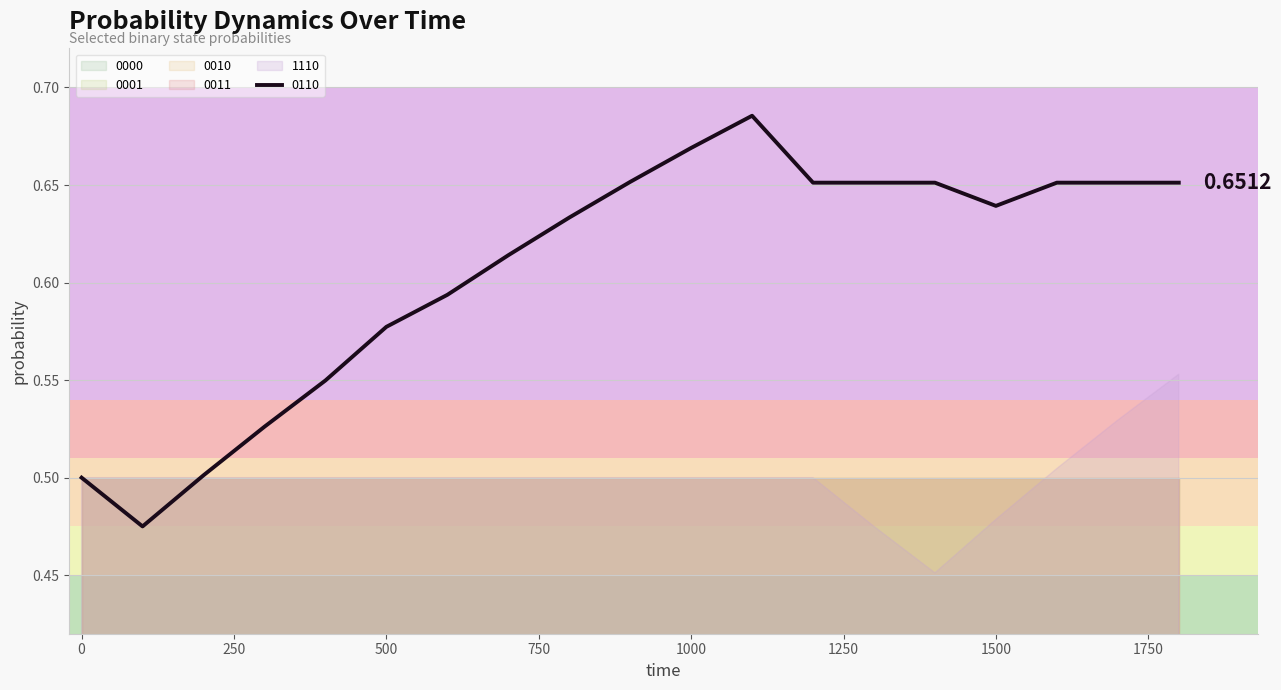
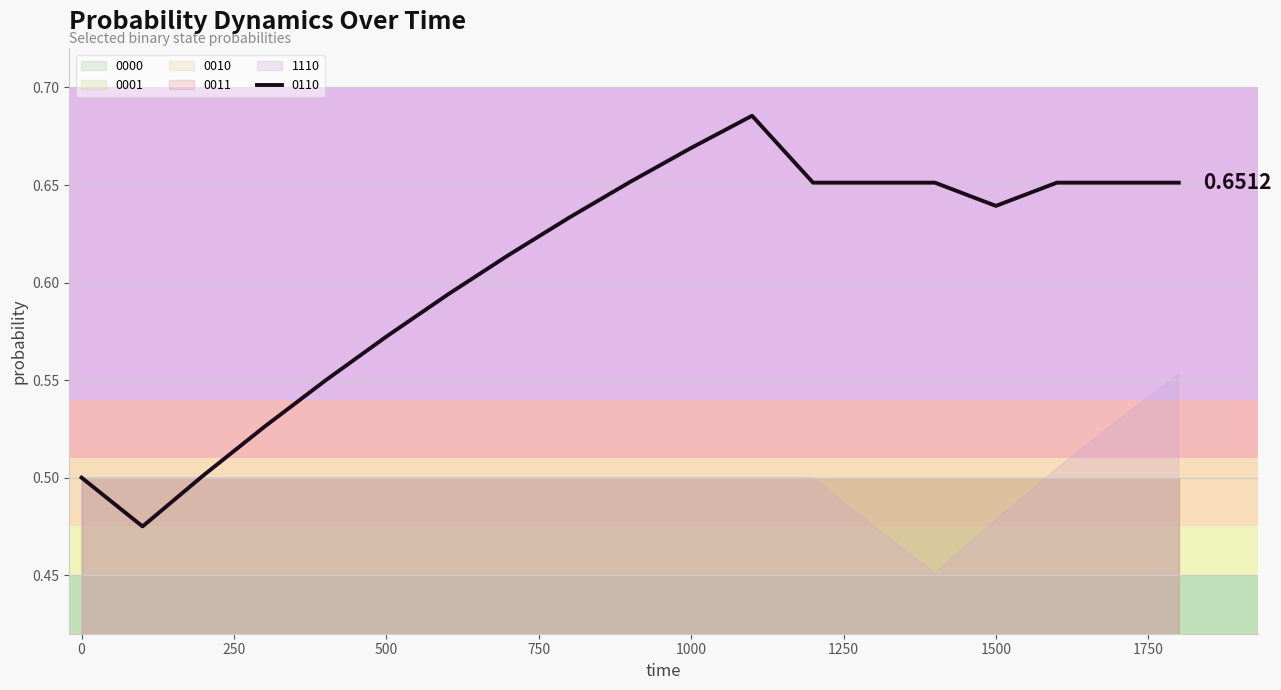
0110, 500: 0.577 -> 0.572
